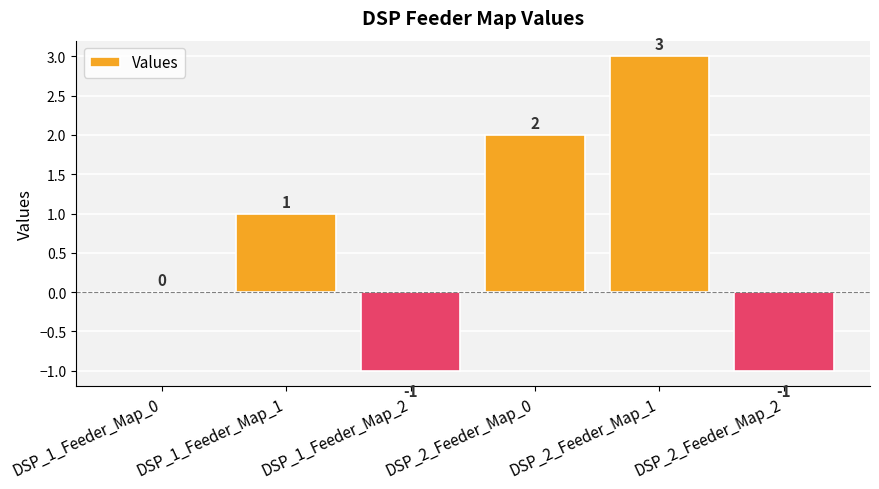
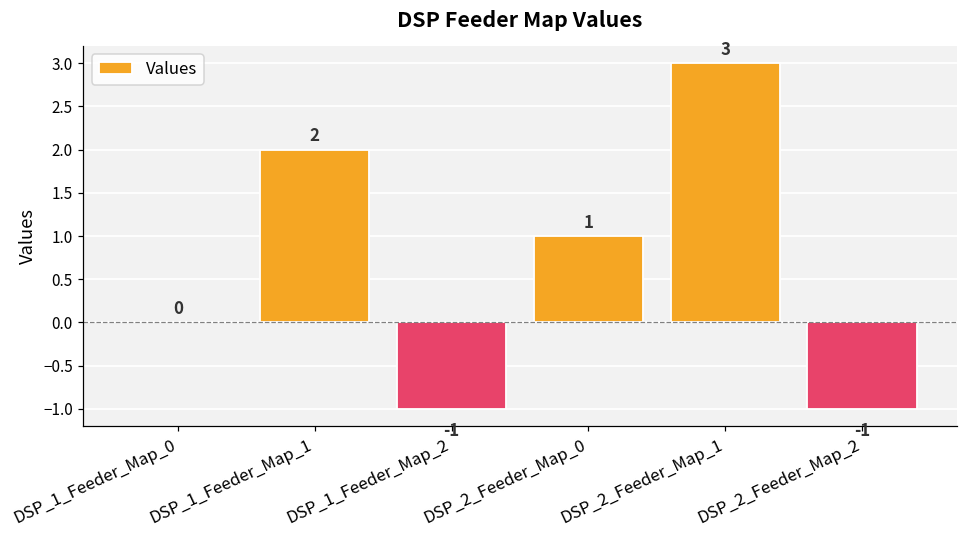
DSP_1_Feeder_Map_1: 1 -> 2
DSP_2_Feeder_Map_0: 2 -> 1
